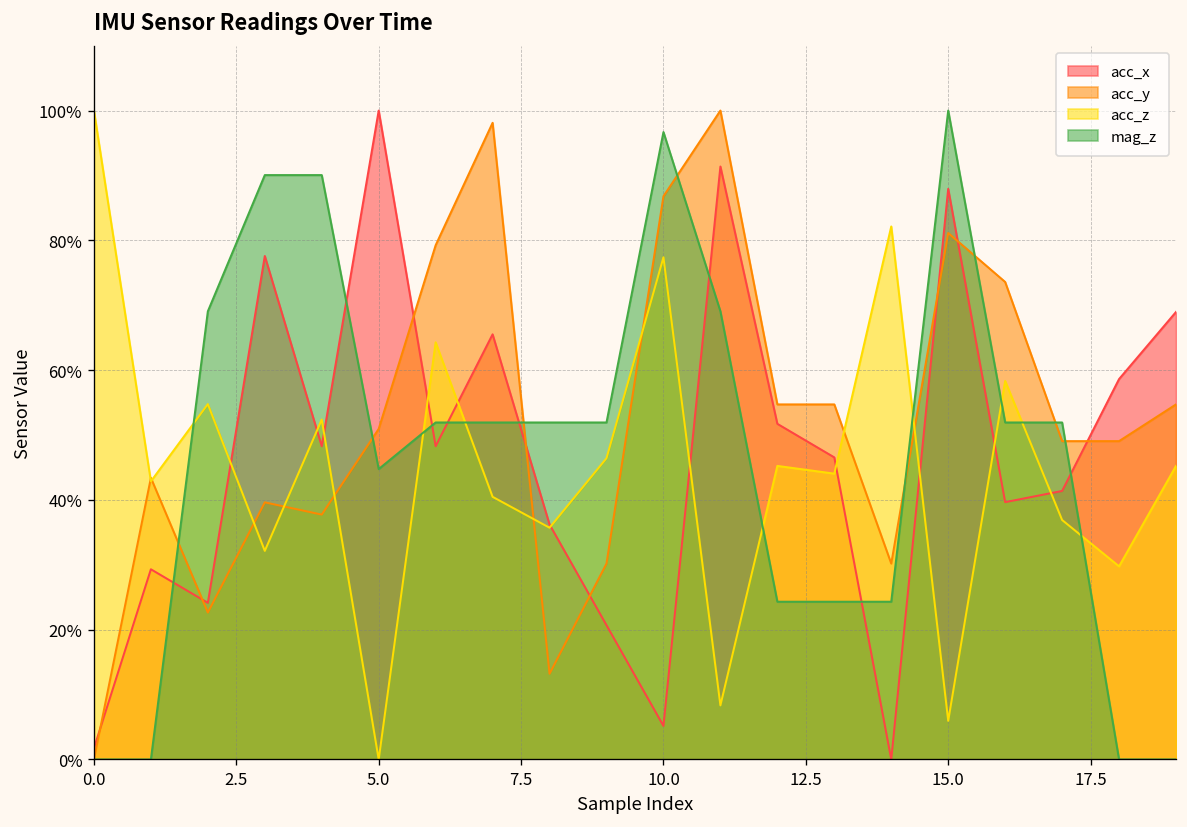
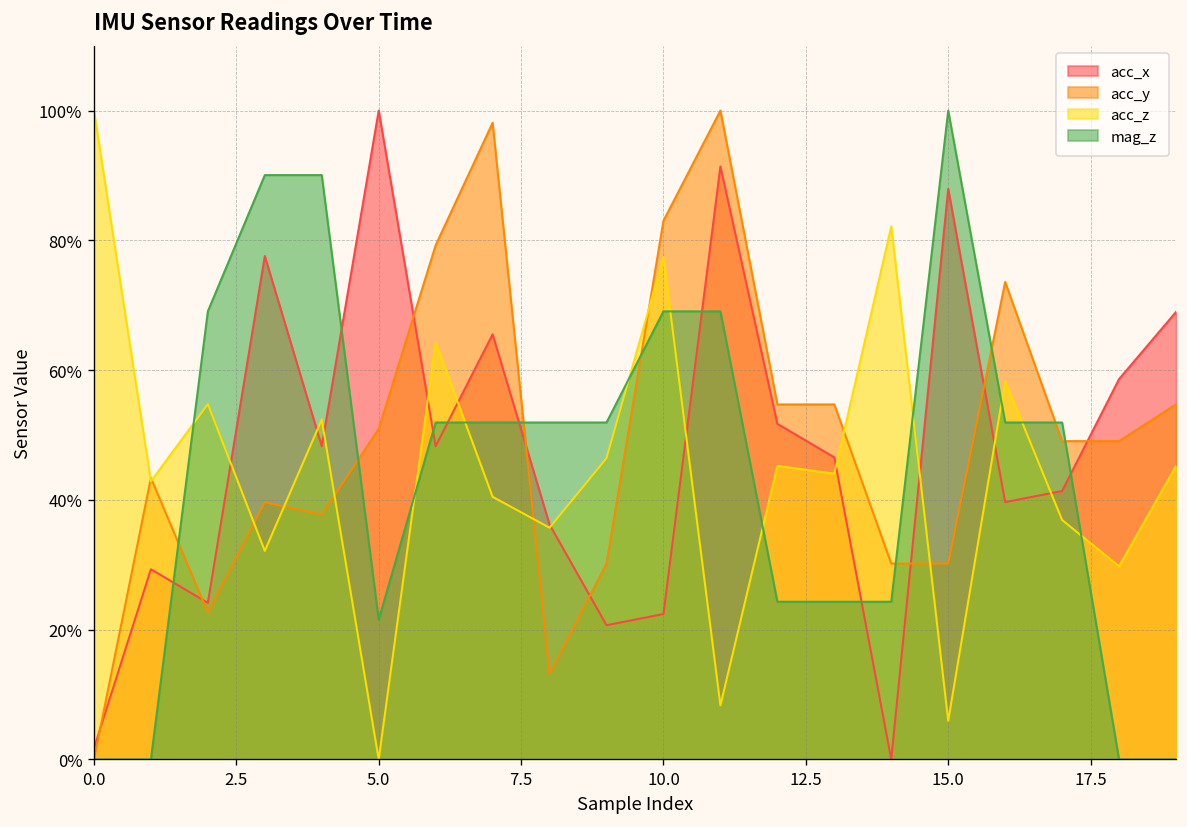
mag_z, 5.0: 45% -> 22%
acc_x, 10.0: 5% -> 22%
acc_y, 10.0: 87% -> 83%
mag_z, 10.0: 97% -> 69%
acc_y, 15.0: 81% -> 30%
